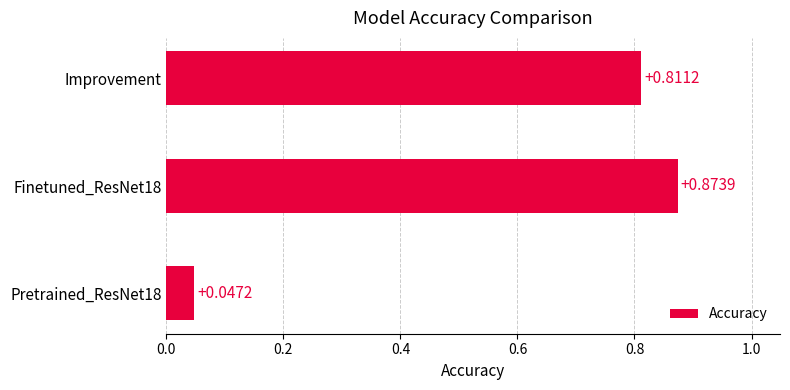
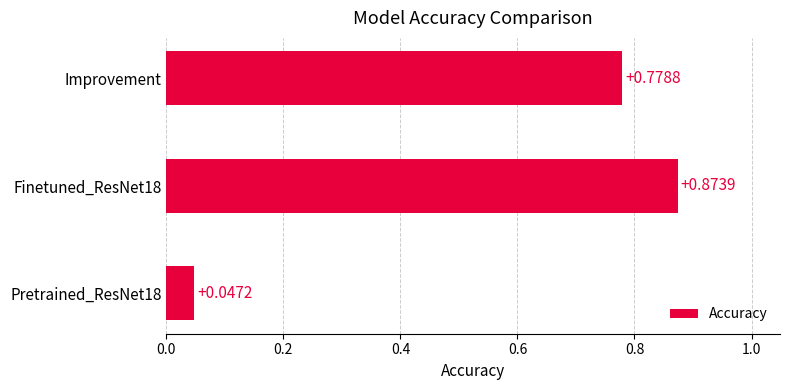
Improvement: +0.8112 -> +0.7788
